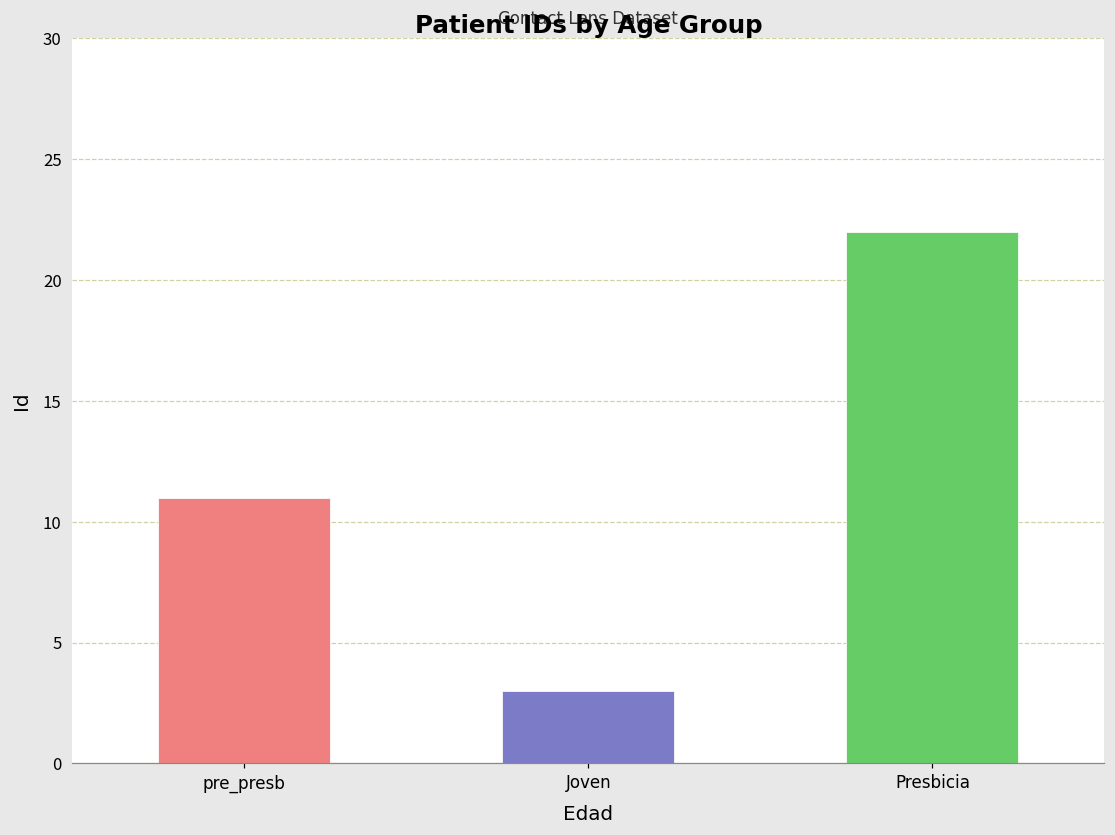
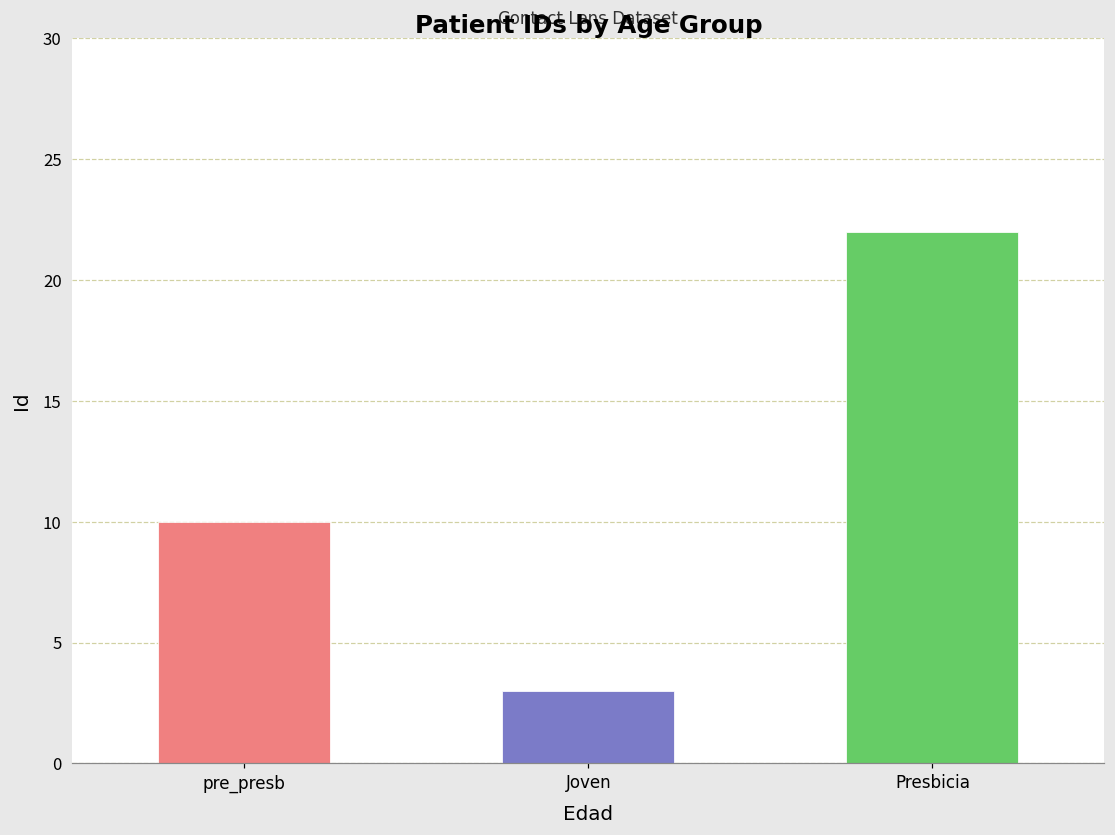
pre_presb: 11 -> 10
